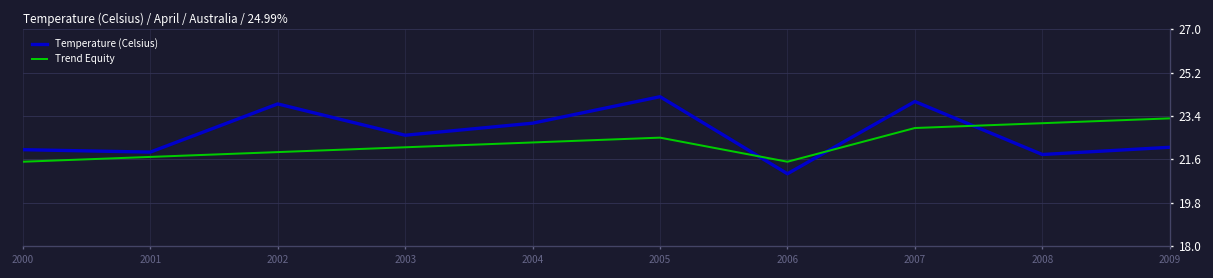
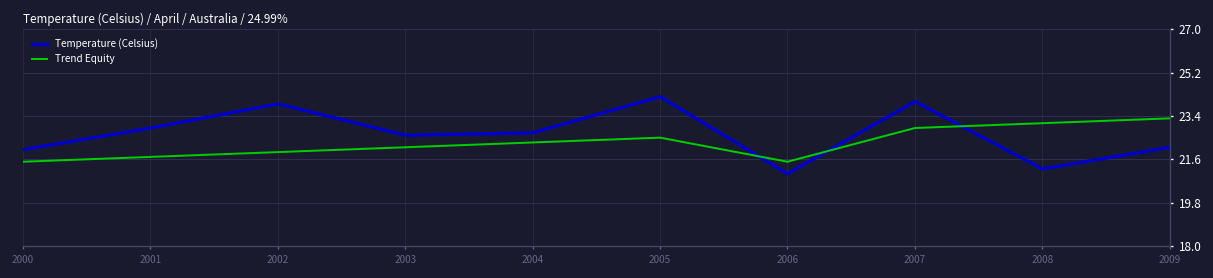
Temperature (Celsius), 2001: 21.9 -> 22.9
Temperature (Celsius), 2004: 23.1 -> 22.7
Temperature (Celsius), 2008: 21.8 -> 21.2
